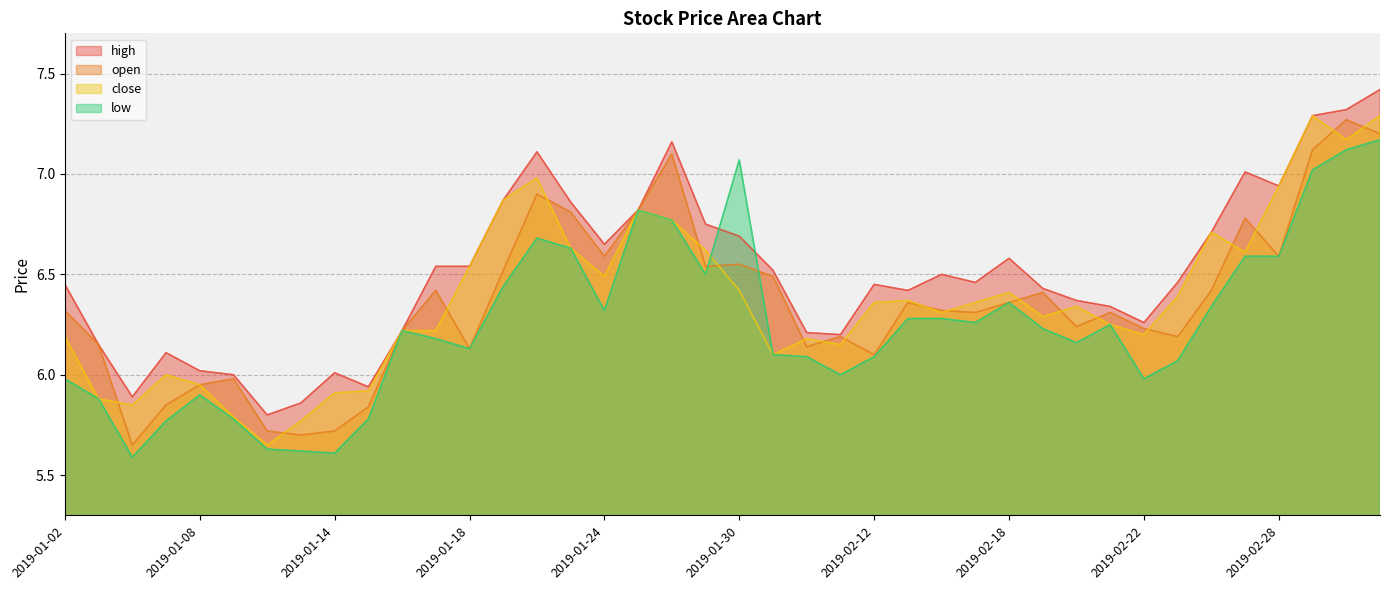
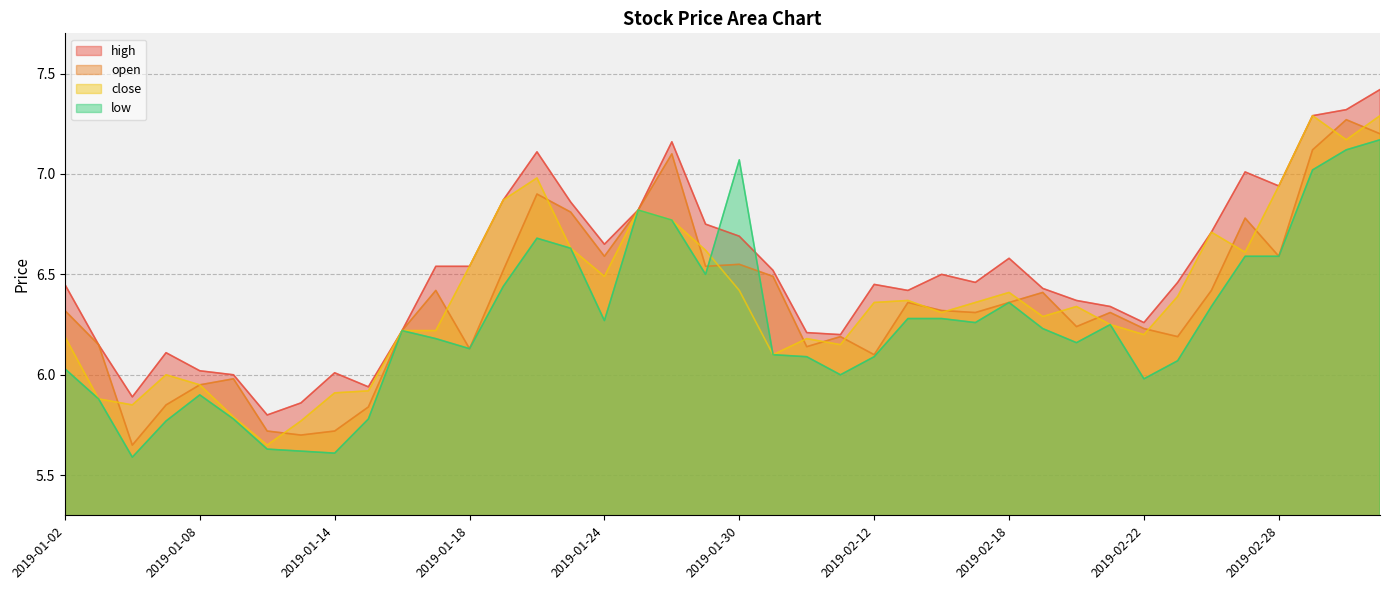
low, 2019-01-02: 5.98 -> 6.03
low, 2019-01-24: 6.32 -> 6.27
